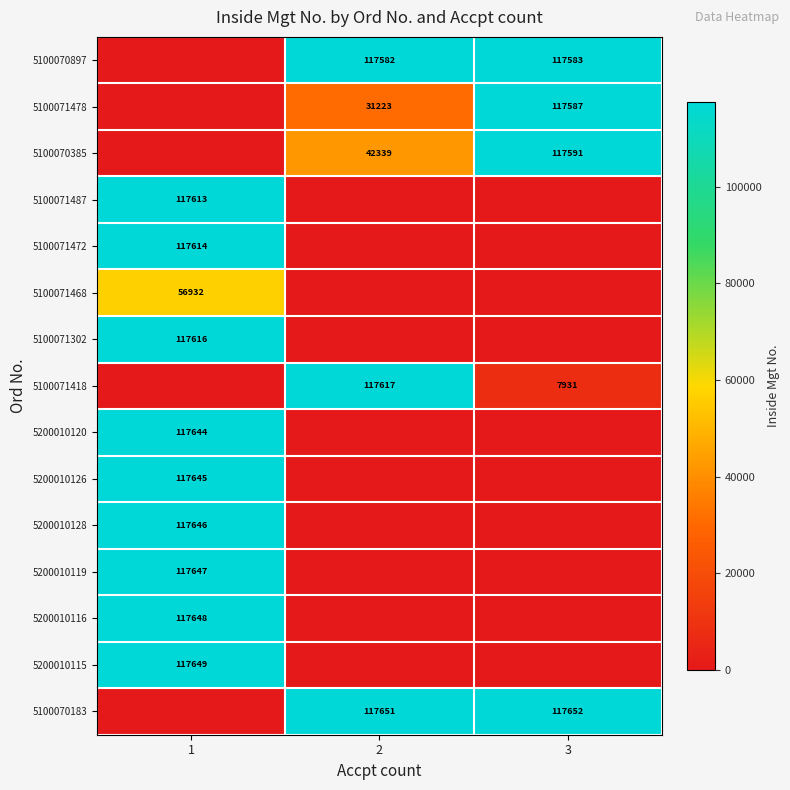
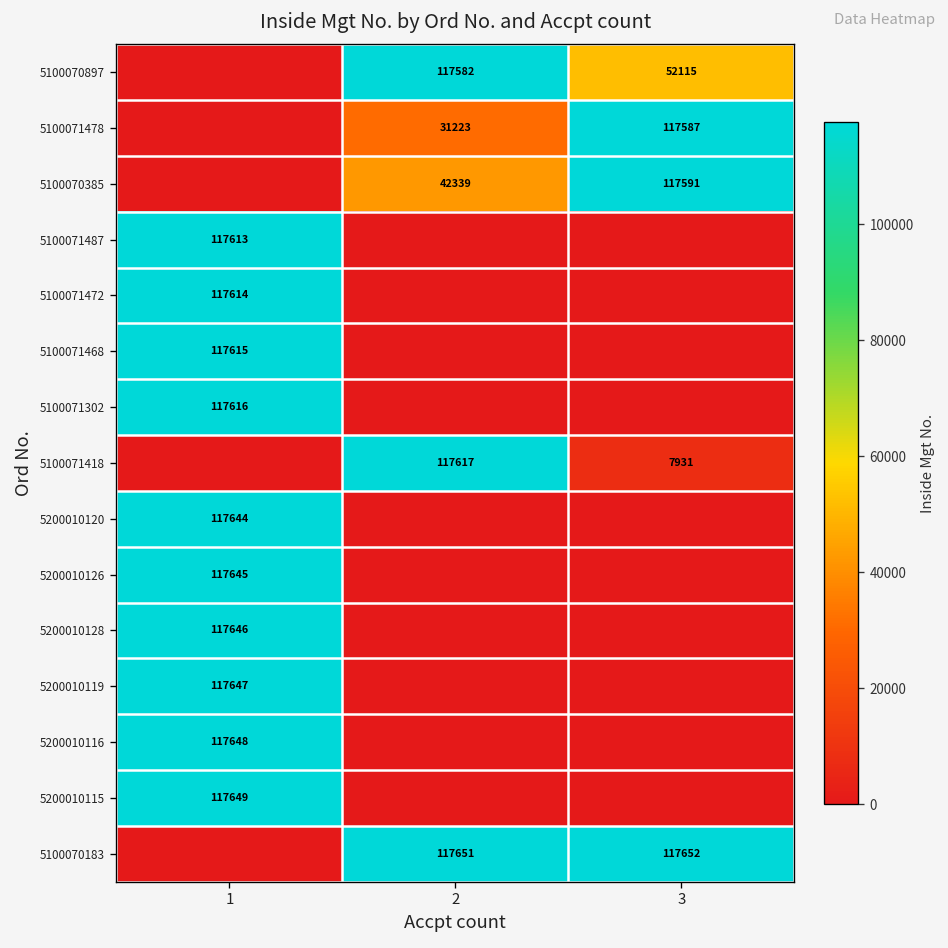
5100070897, 3: 117583 -> 52115
5100071468, 1: 56932 -> 117615
